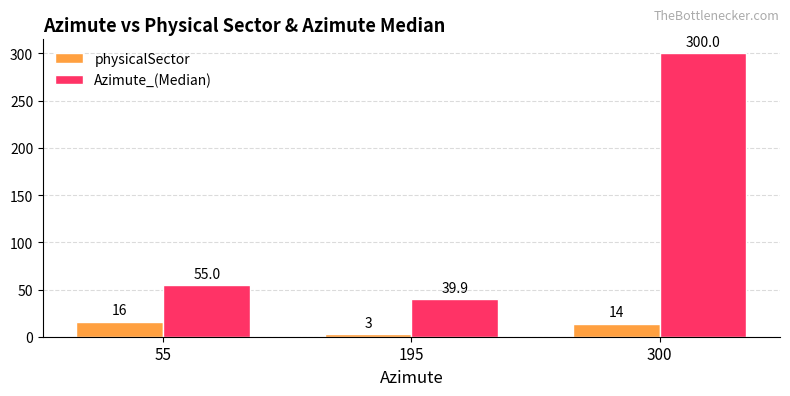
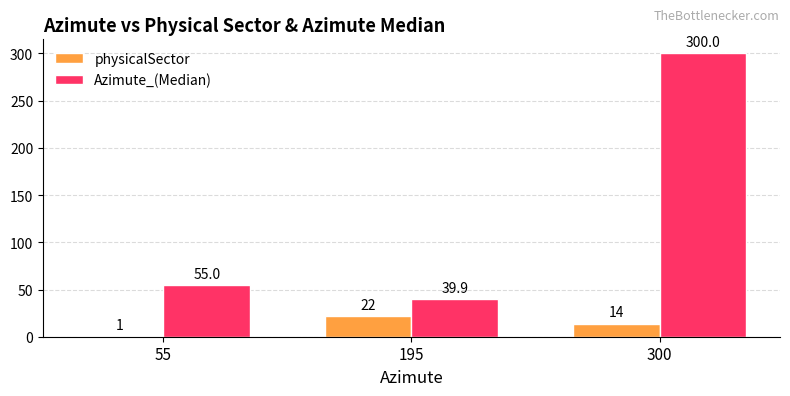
physicalSector, 55: 16 -> 1
physicalSector, 195: 3 -> 22
